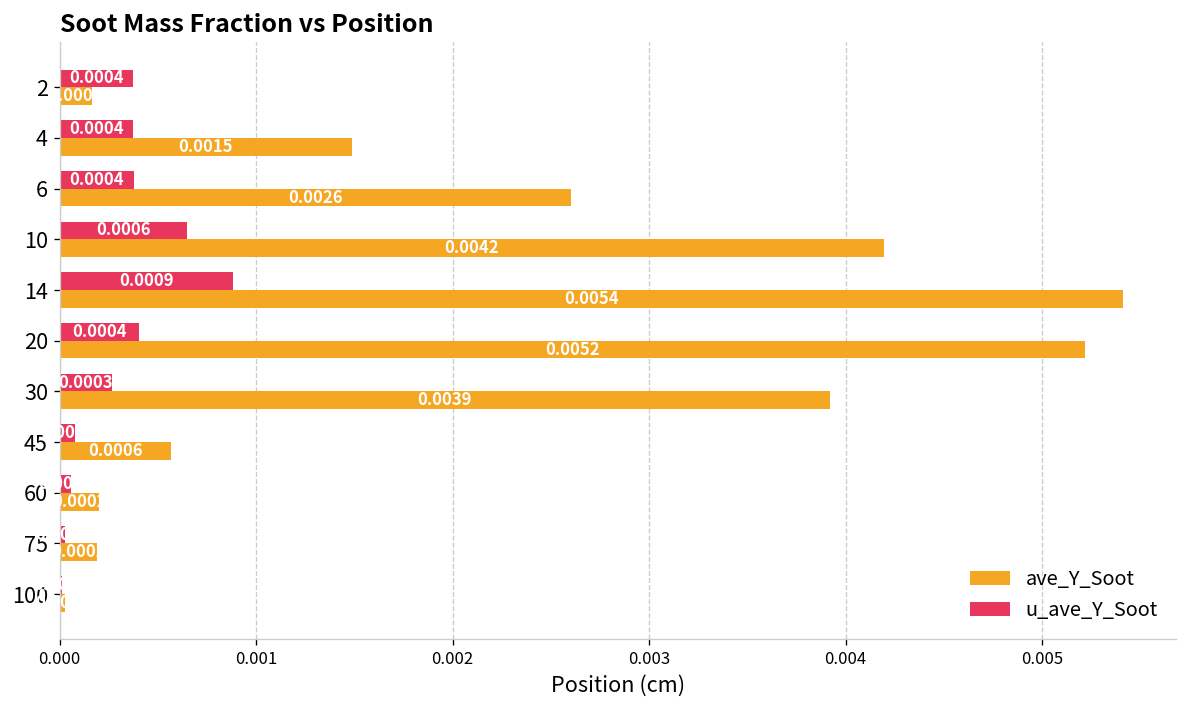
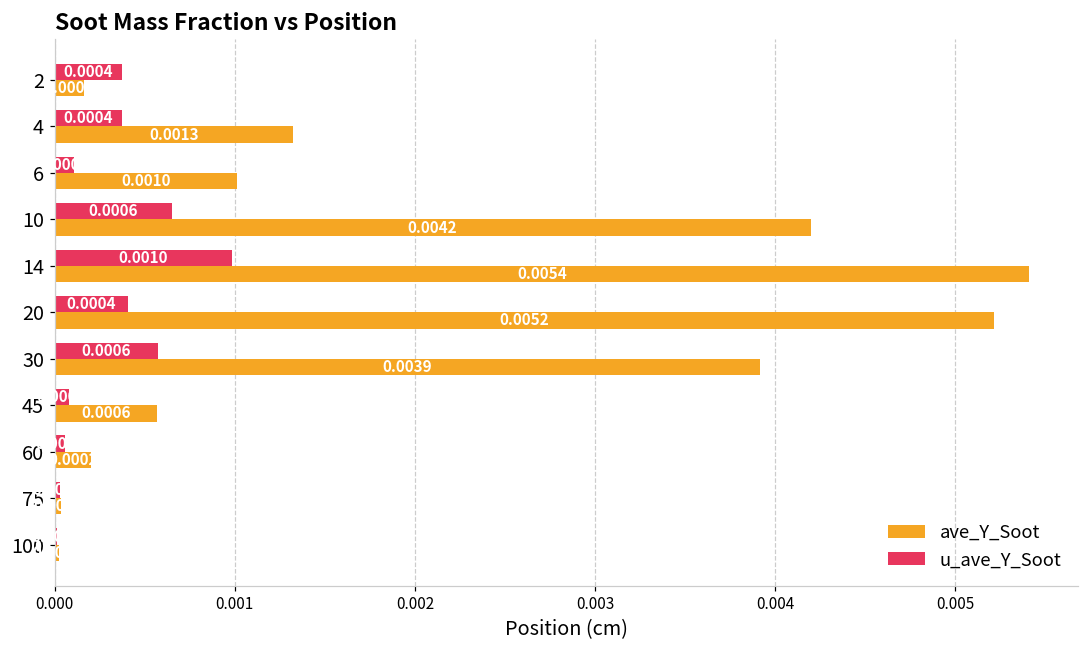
ave_Y_Soot, 4: 0.0015 -> 0.0013
u_ave_Y_Soot, 6: 0.00038 -> 0.00011
ave_Y_Soot, 6: 0.0026 -> 0.0010
u_ave_Y_Soot, 14: 0.0009 -> 0.0010
u_ave_Y_Soot, 30: 0.0003 -> 0.0006
ave_Y_Soot, 75: 0.00019 -> 0.00004
